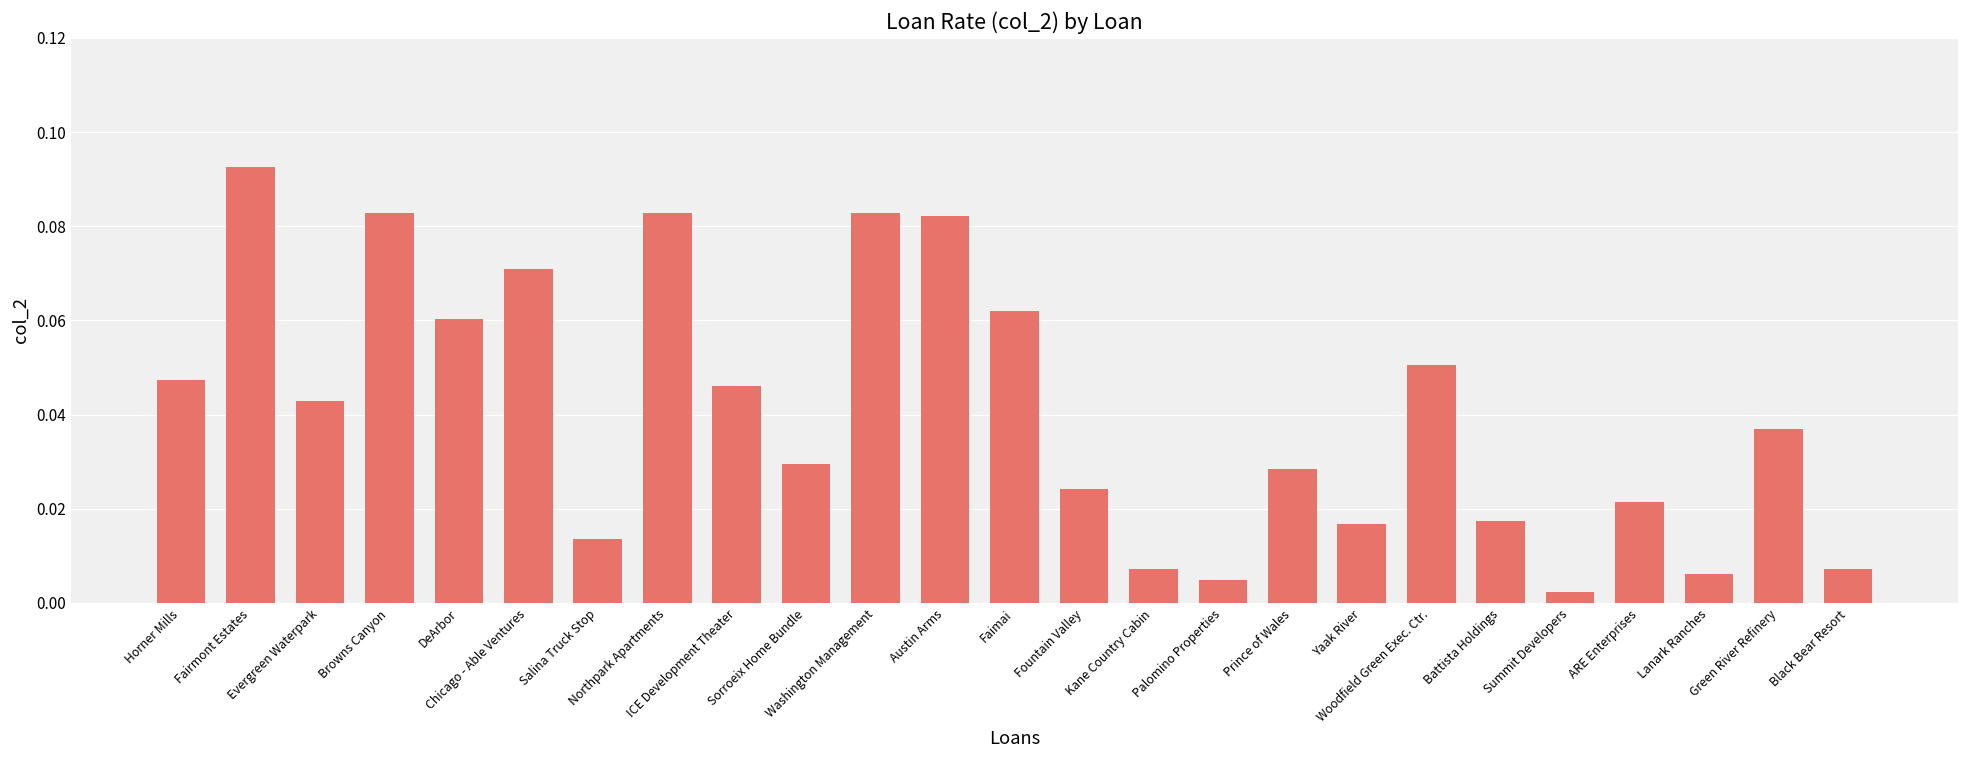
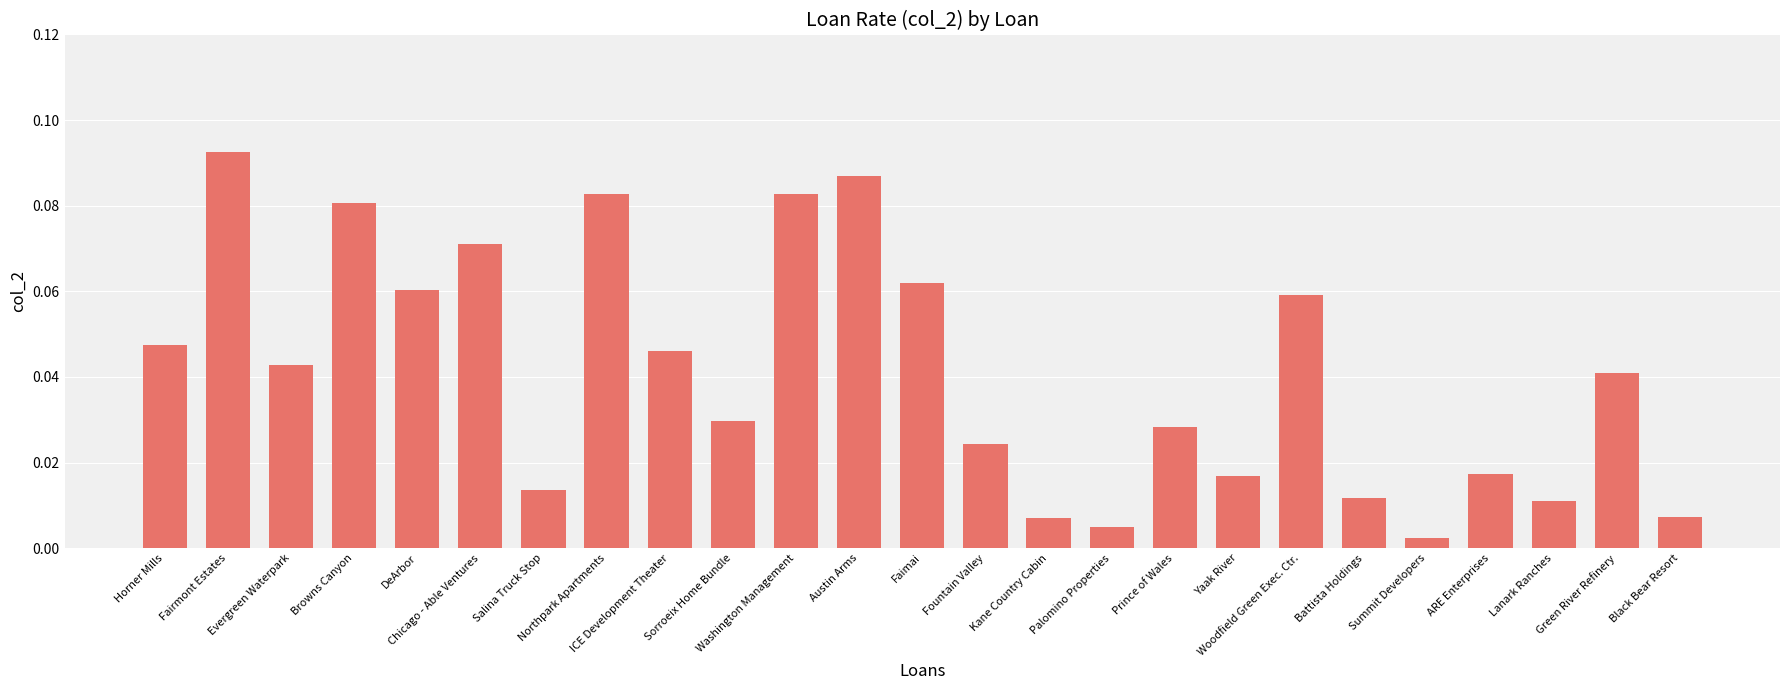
Browns Canyon: 0.083 -> 0.081
Austin Arms: 0.082 -> 0.087
Woodfield Green Exec. Ctr.: 0.051 -> 0.059
Battista Holdings: 0.018 -> 0.012
ARE Enterprises: 0.022 -> 0.017
Lanark Ranches: 0.006 -> 0.011
Green River Refinery: 0.037 -> 0.041
